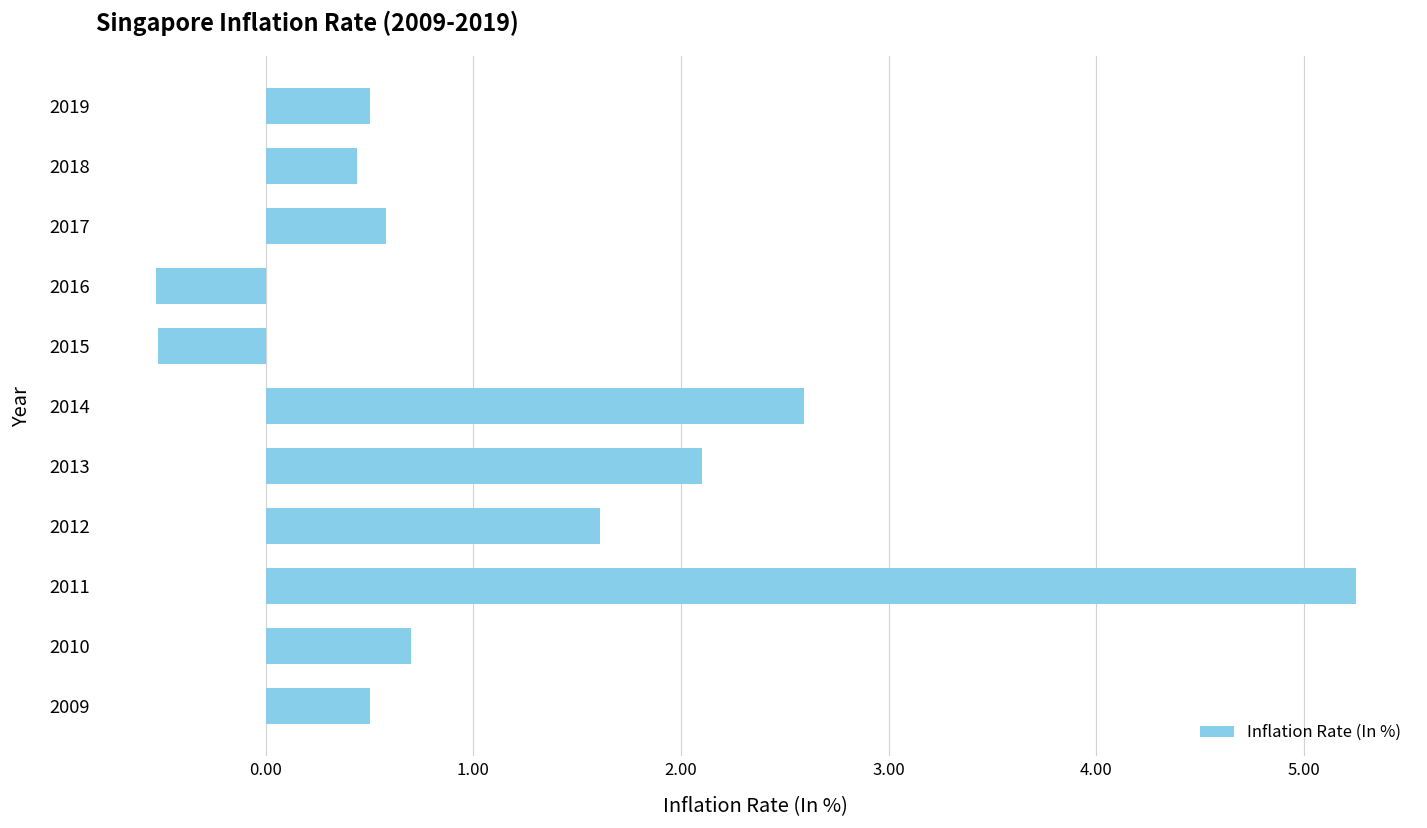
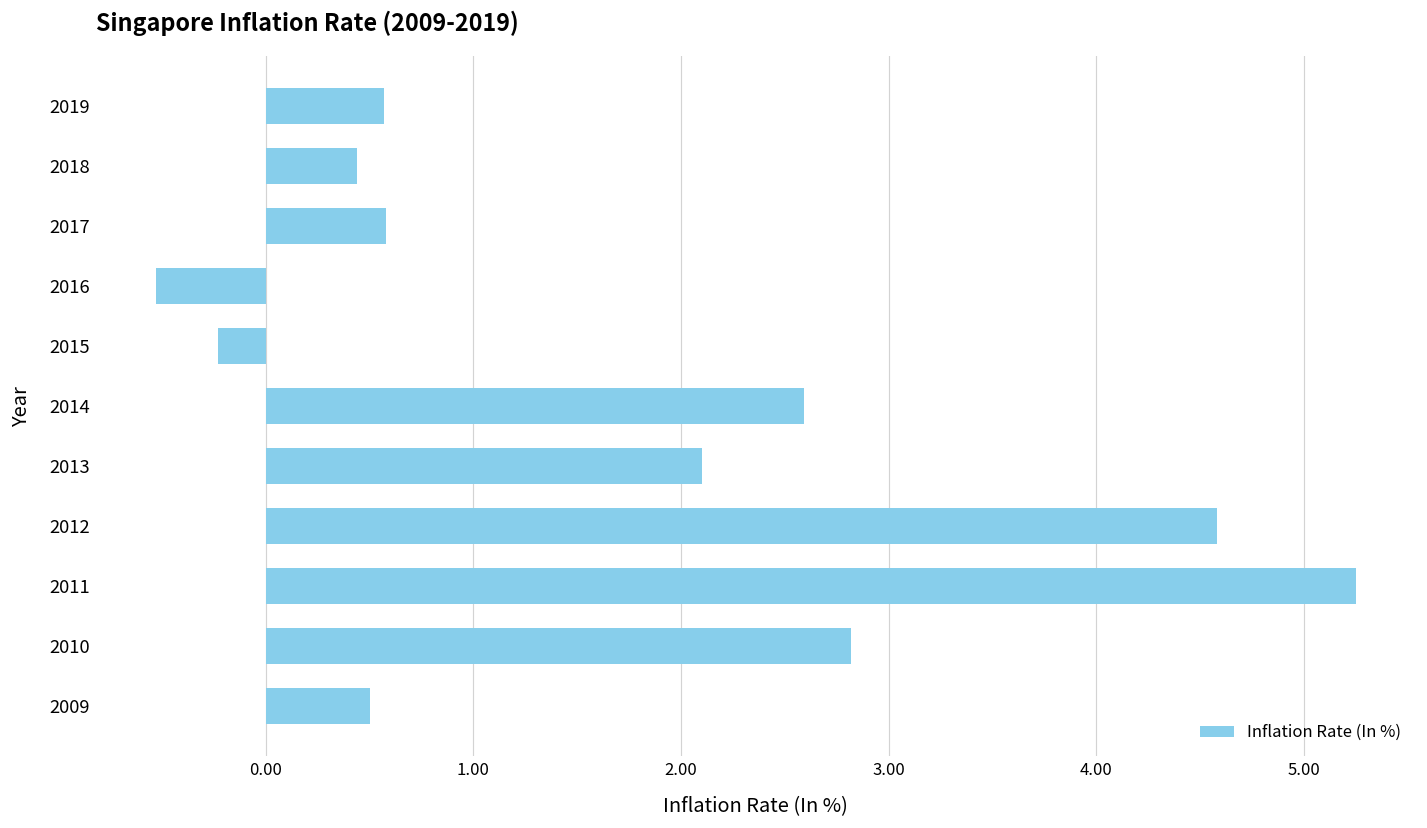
2019: 0.50 -> 0.57
2015: -0.52 -> -0.23
2012: 1.61 -> 4.58
2010: 0.70 -> 2.82
